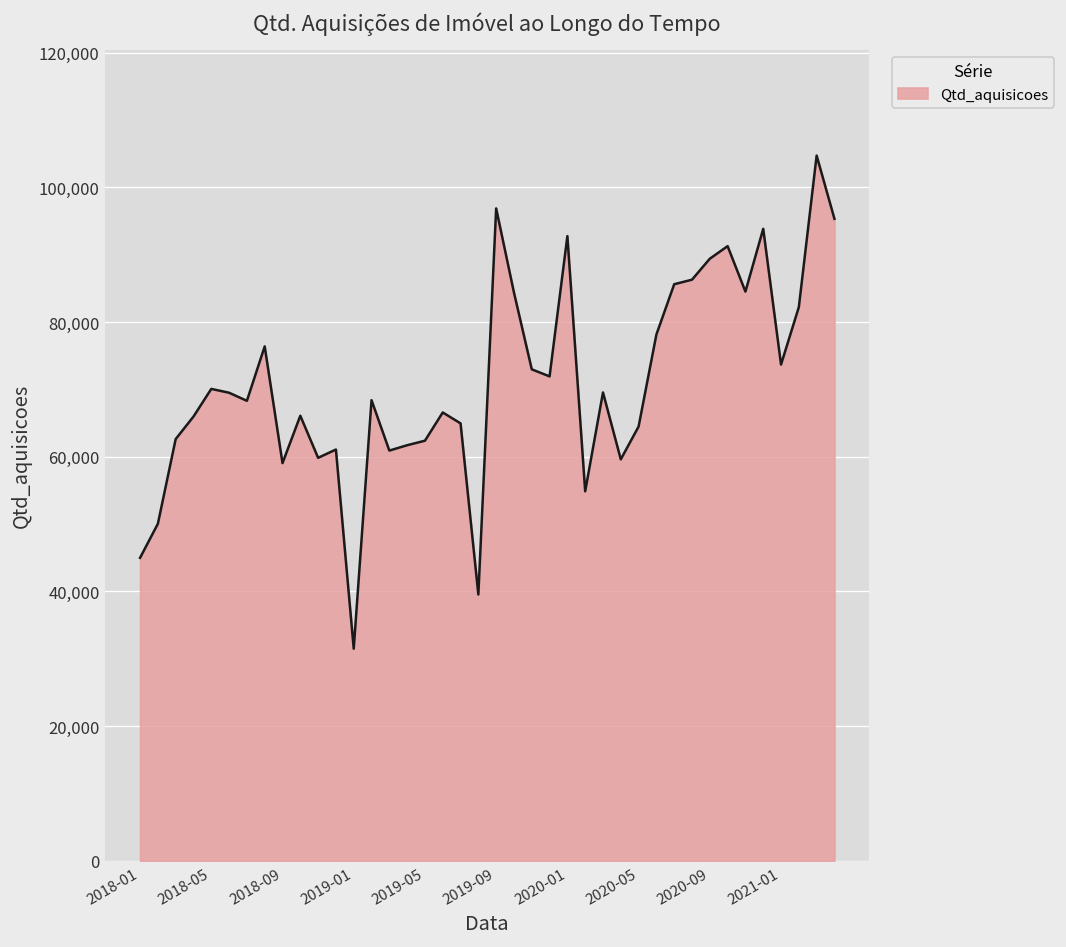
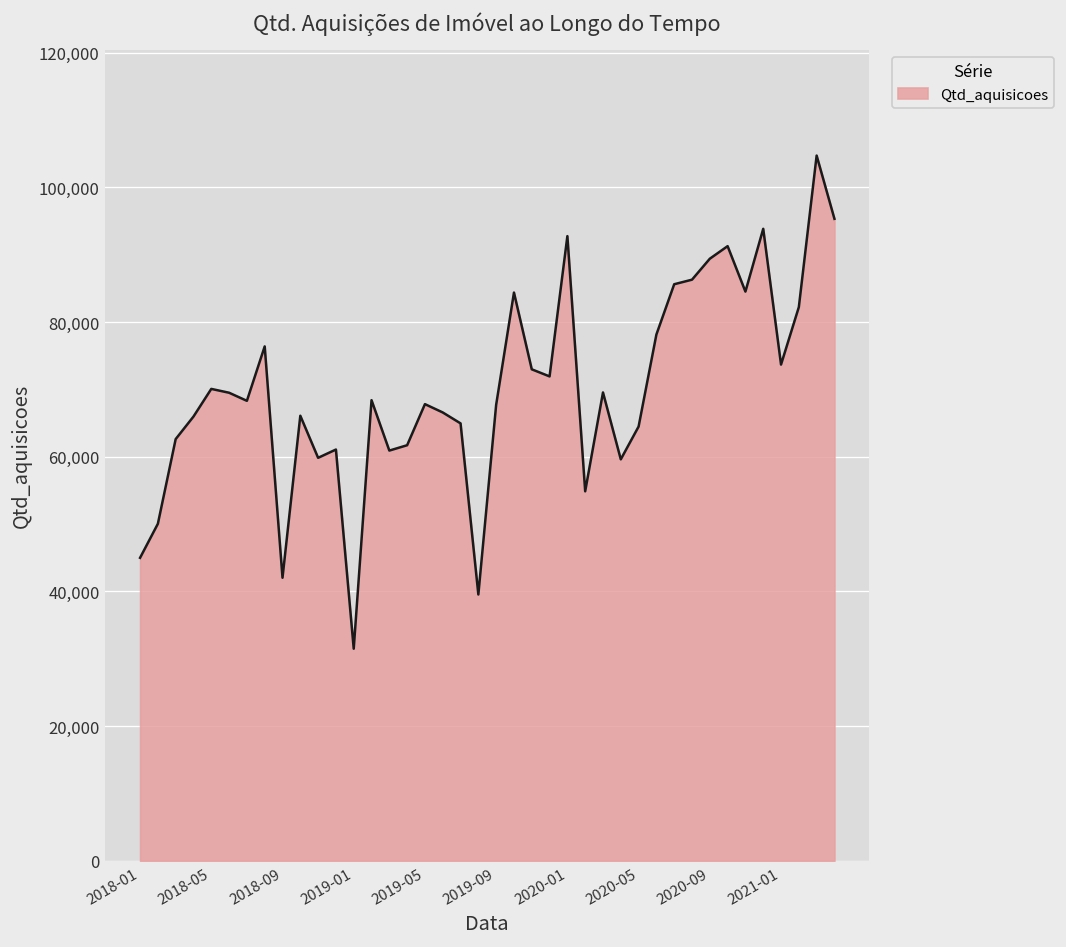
2018-09: 59,000 -> 42,000
2019-05: 62,000 -> 68,000
2019-09: 97,000 -> 68,000
